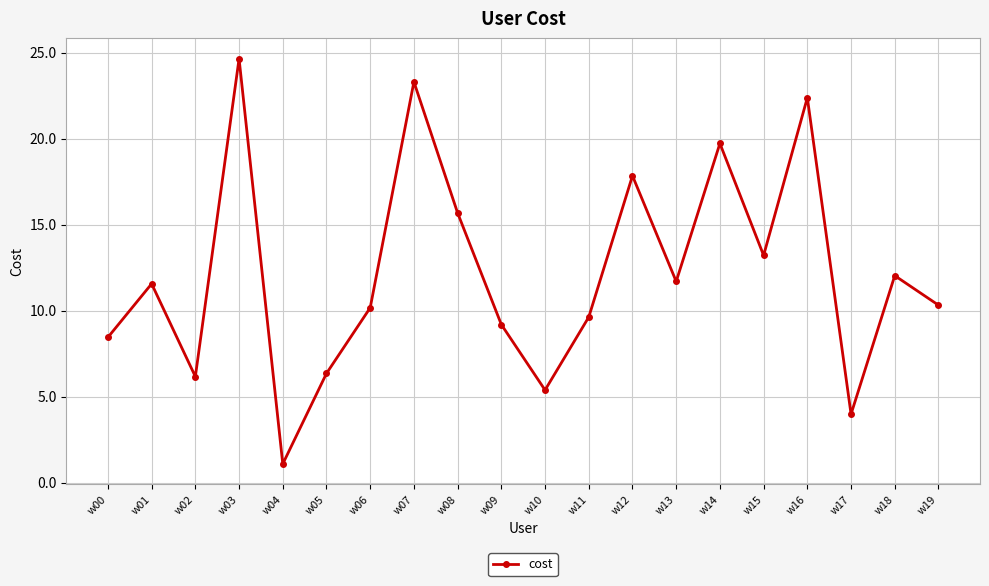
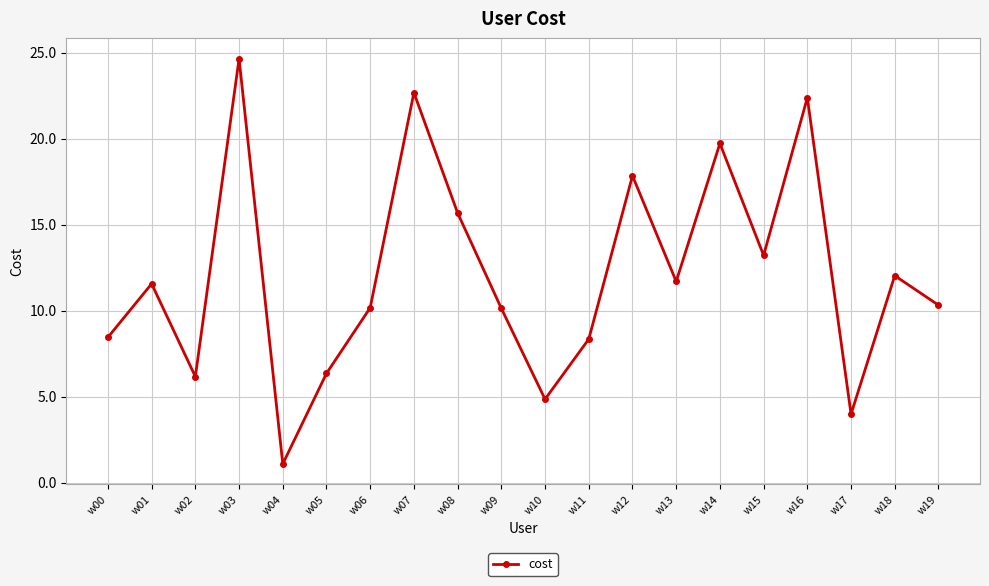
w07: 23.3 -> 22.7
w09: 9.2 -> 10.1
w10: 5.4 -> 4.8
w11: 9.6 -> 8.3
